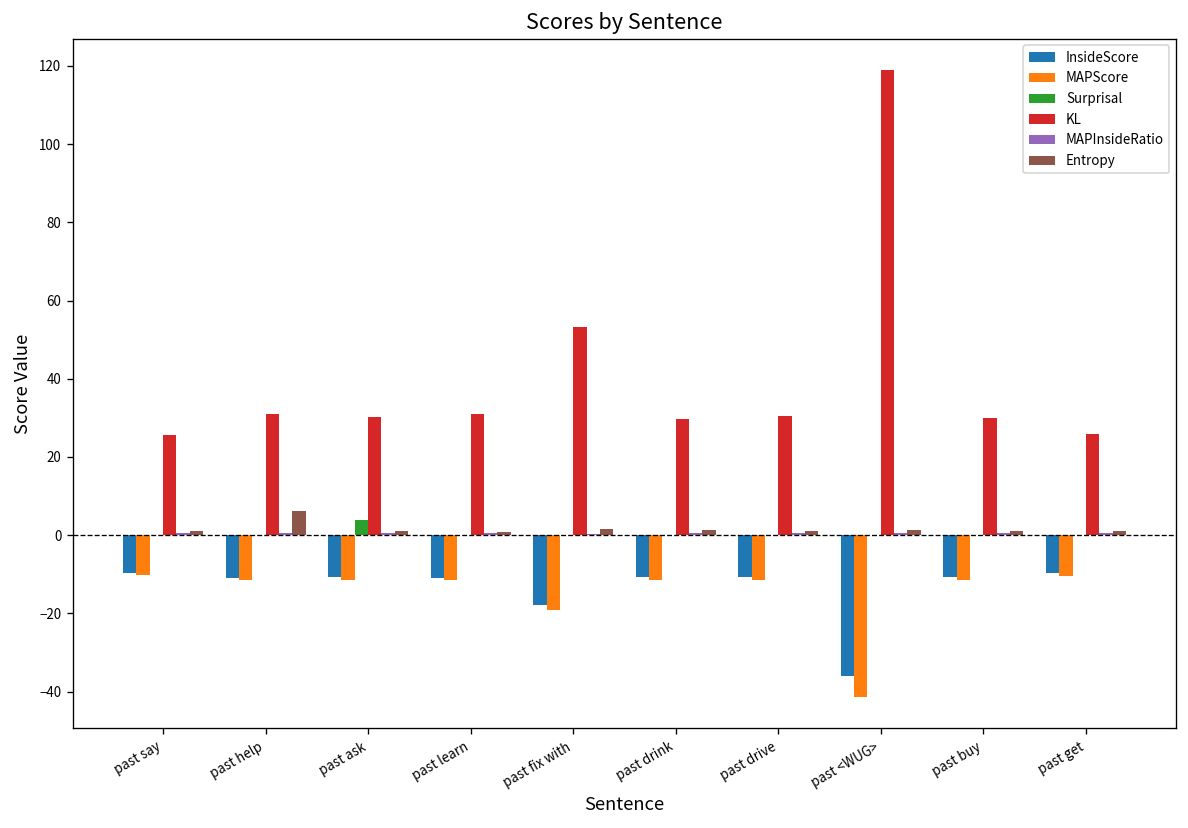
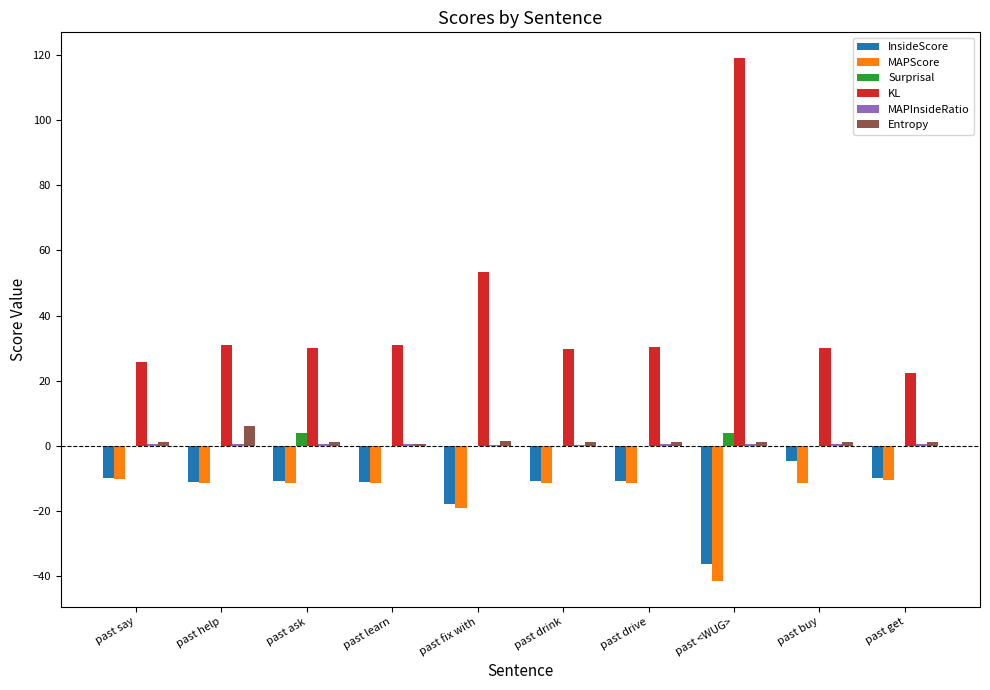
Surprisal, past <WUG>: 0 -> 4
InsideScore, past buy: -11 -> -5
KL, past get: 26 -> 22
